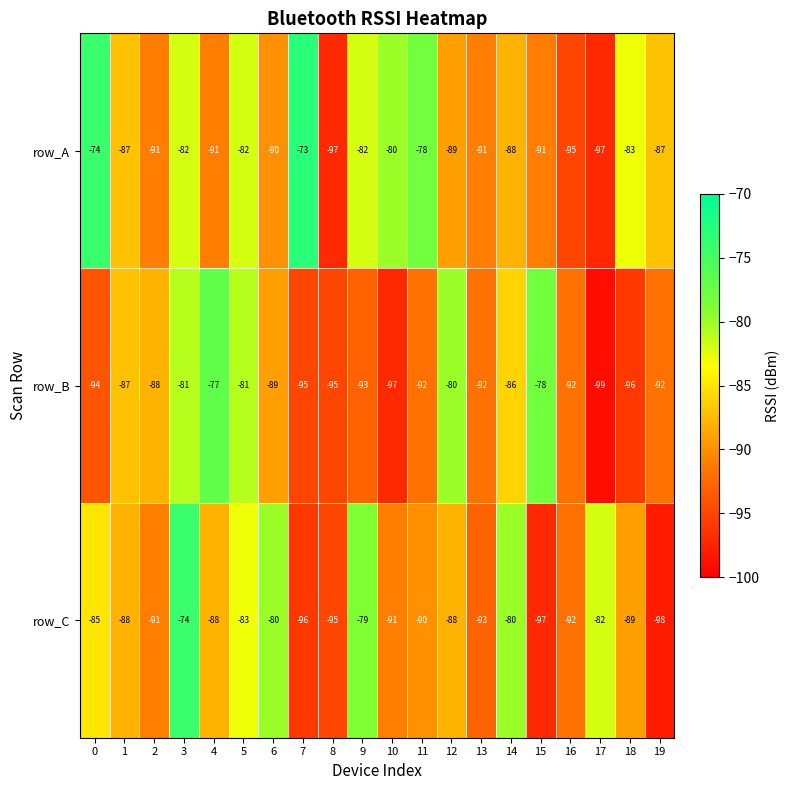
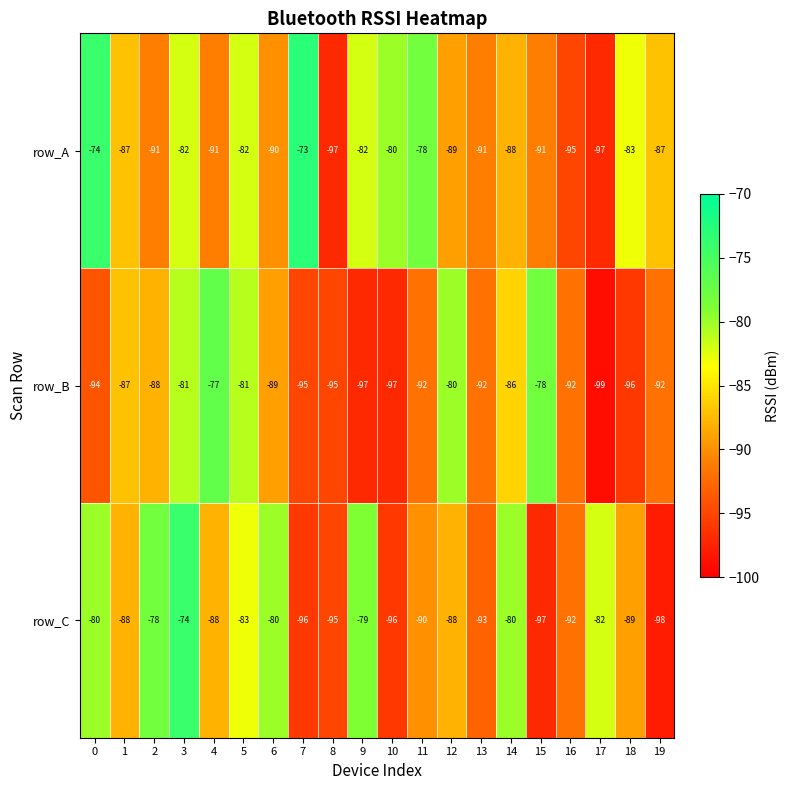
row_B, 9: -93 -> -97
row_C, 0: -85 -> -80
row_C, 2: -91 -> -78
row_C, 10: -91 -> -96
